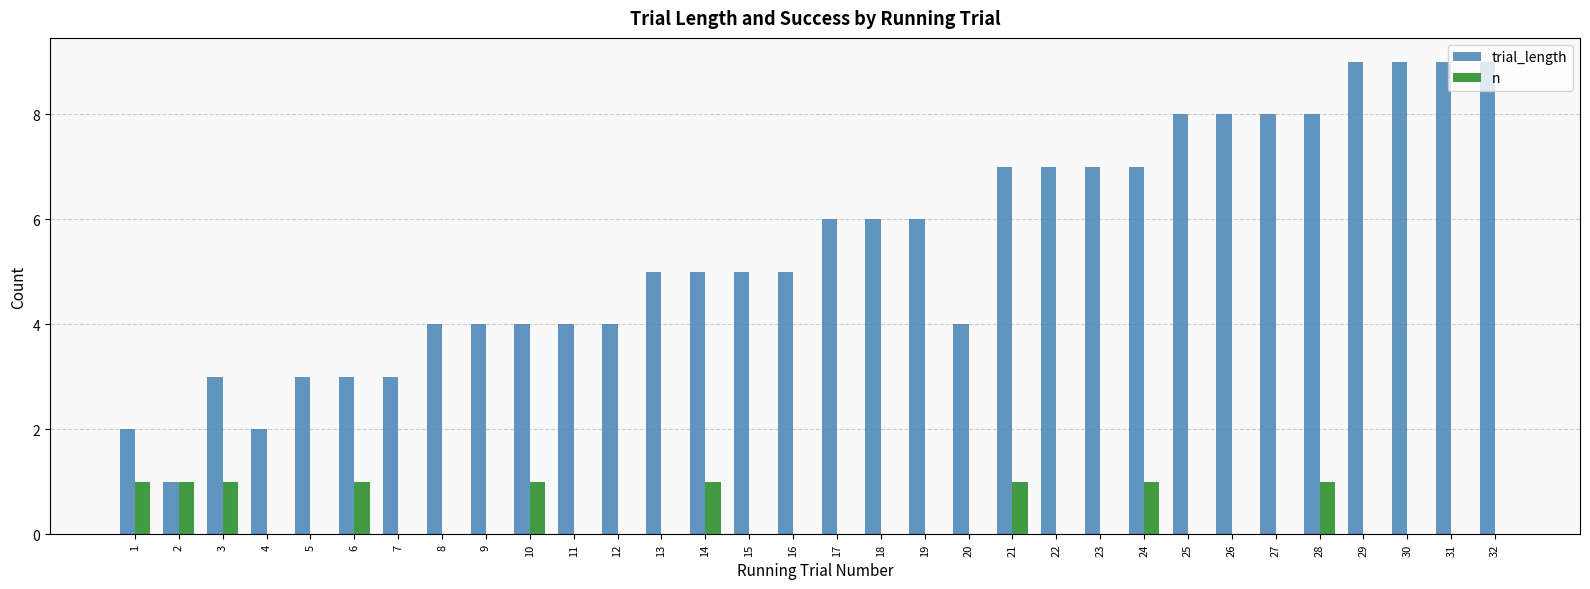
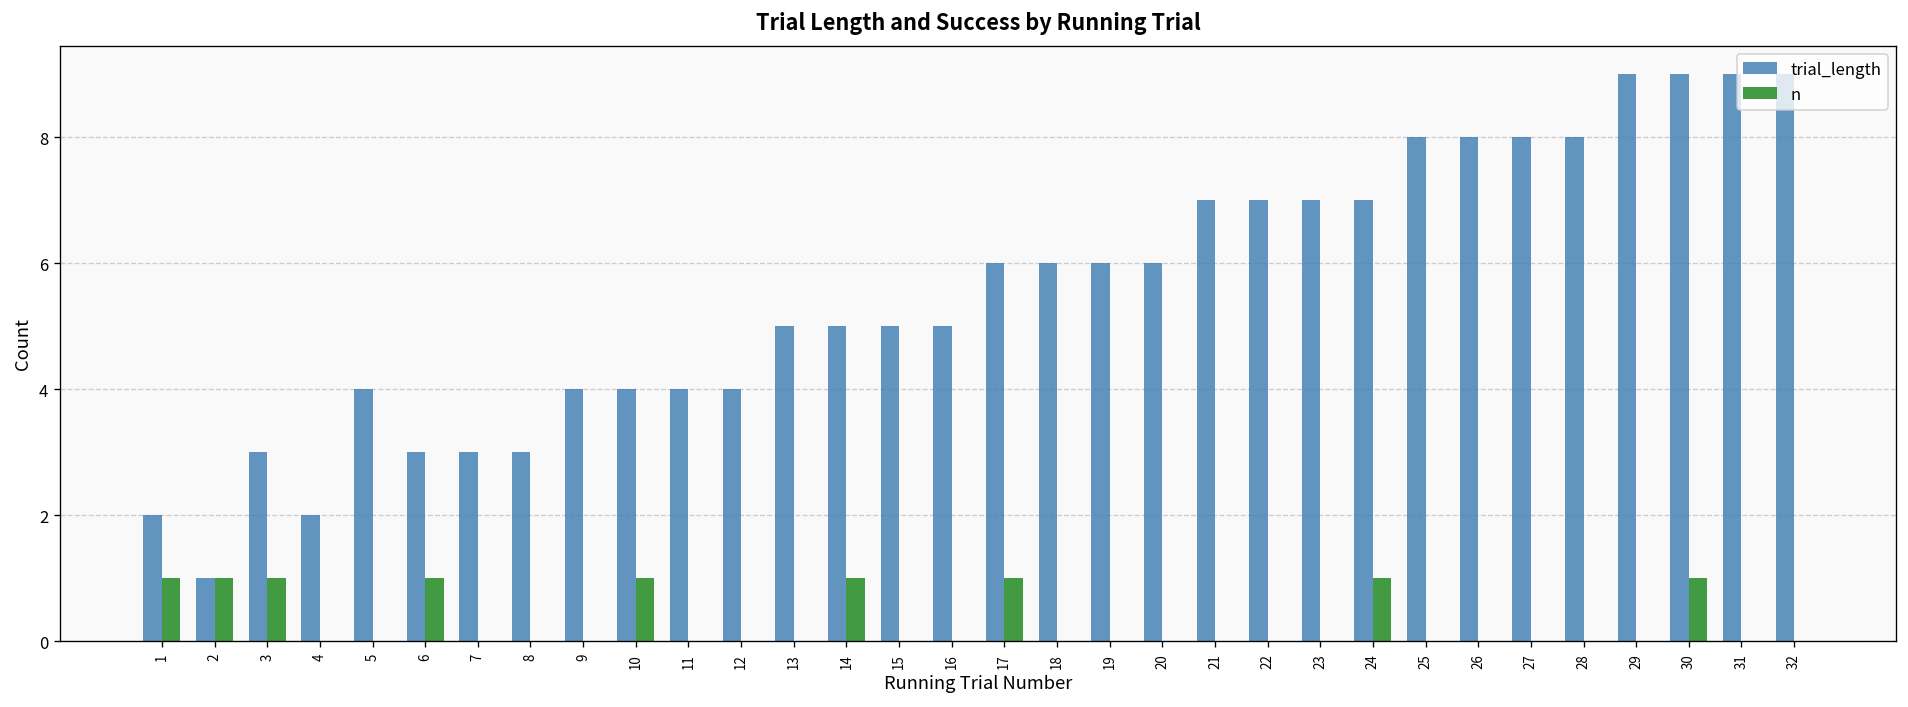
trial_length, 5: 3 -> 4
trial_length, 8: 4 -> 3
n, 17: 0 -> 1
trial_length, 20: 4 -> 6
n, 21: 1 -> 0
n, 28: 1 -> 0
n, 30: 0 -> 1
